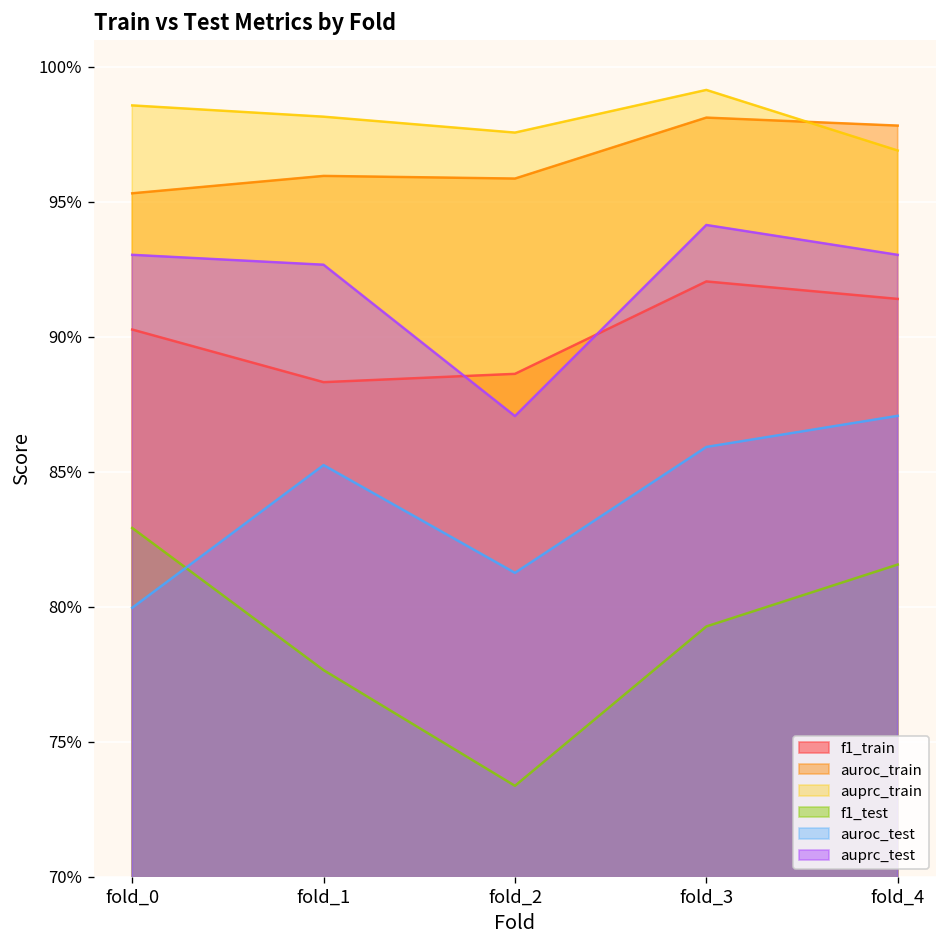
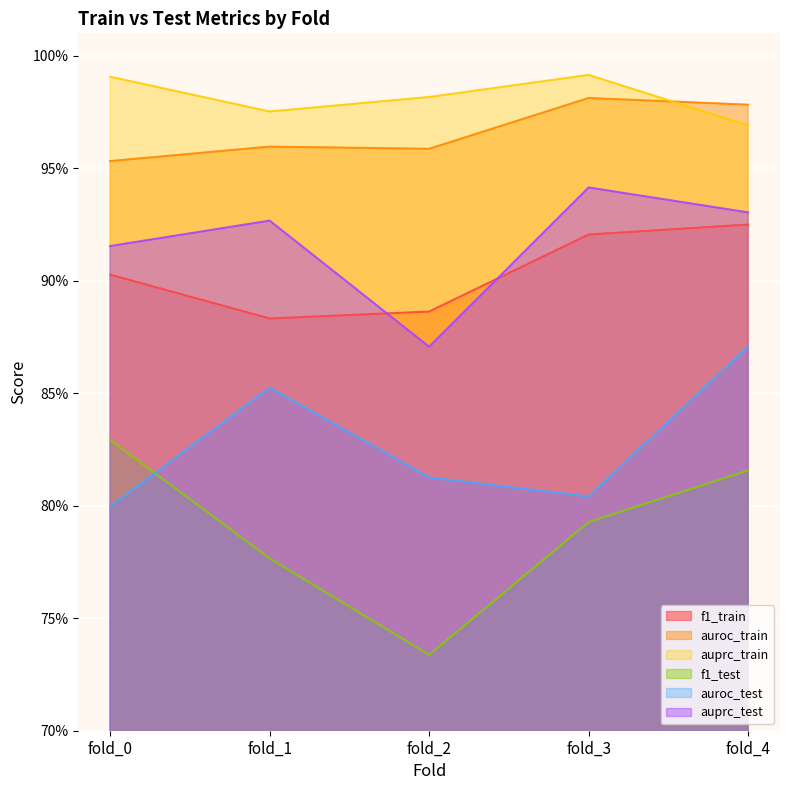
auprc_train, fold_0: 98.6% -> 99.1%
auprc_test, fold_0: 93.0% -> 91.5%
auprc_train, fold_1: 98.2% -> 97.5%
auprc_train, fold_2: 97.6% -> 98.2%
auroc_test, fold_3: 85.9% -> 80.4%
f1_train, fold_4: 91.4% -> 92.5%
